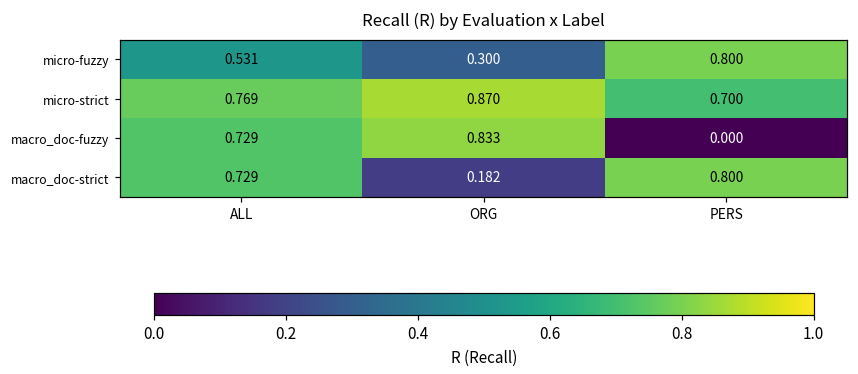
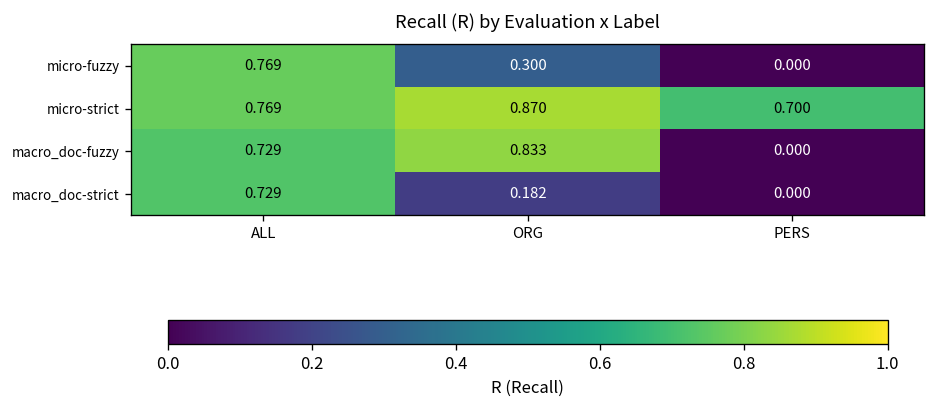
micro-fuzzy, ALL: 0.531 -> 0.769
micro-fuzzy, PERS: 0.800 -> 0.000
macro_doc-strict, PERS: 0.800 -> 0.000
